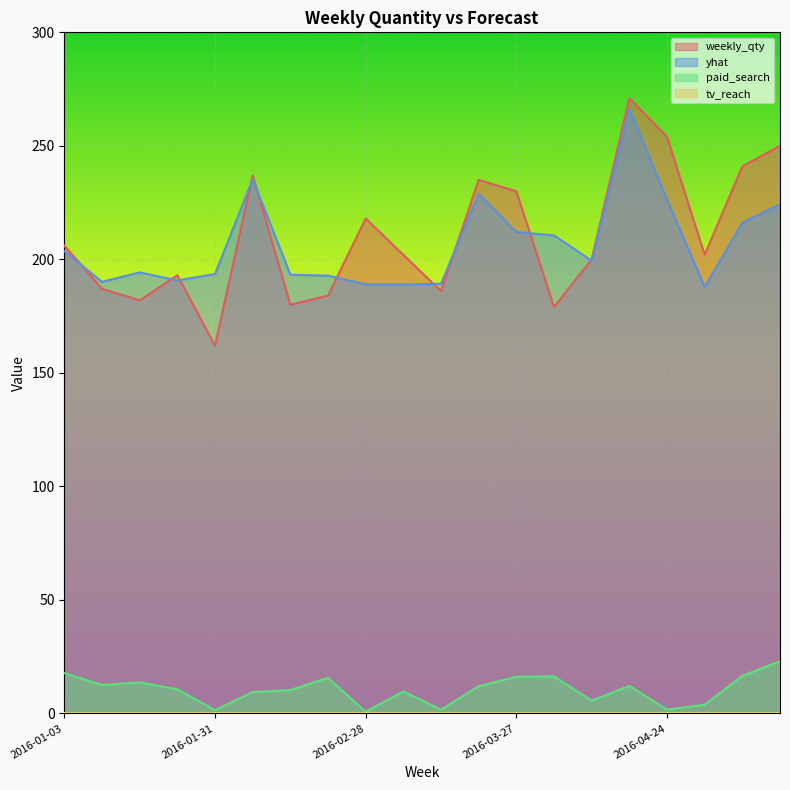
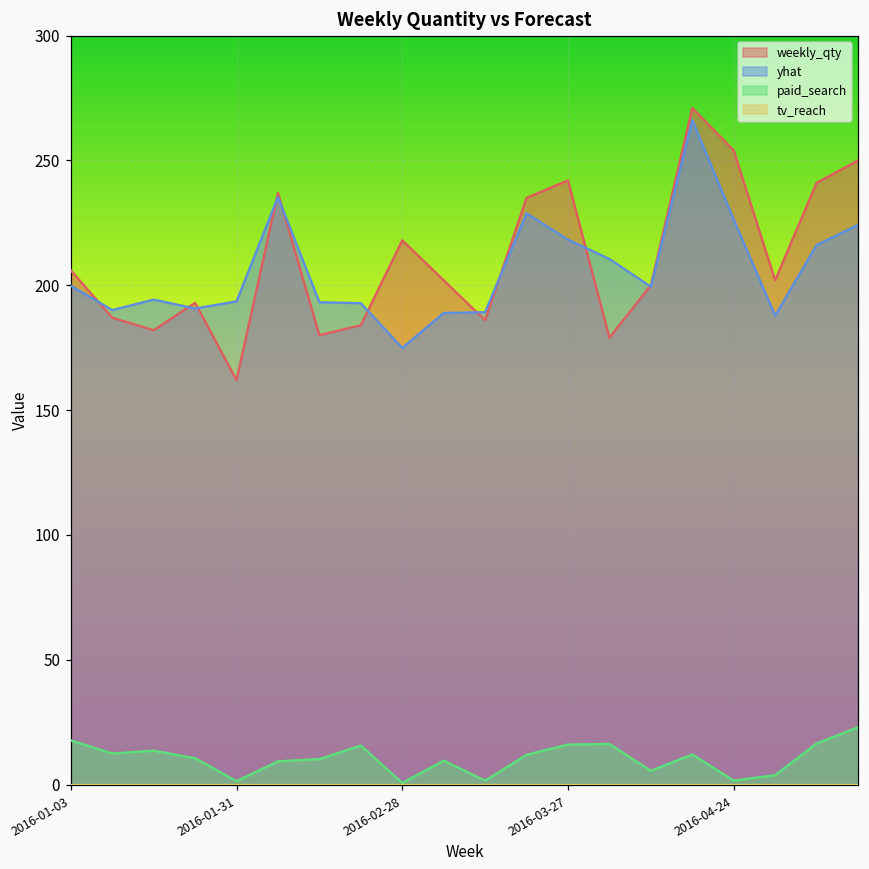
yhat, 2016-01-03: 204 -> 200
yhat, 2016-02-28: 189 -> 175
weekly_qty, 2016-03-27: 230 -> 242
yhat, 2016-03-27: 212 -> 218
